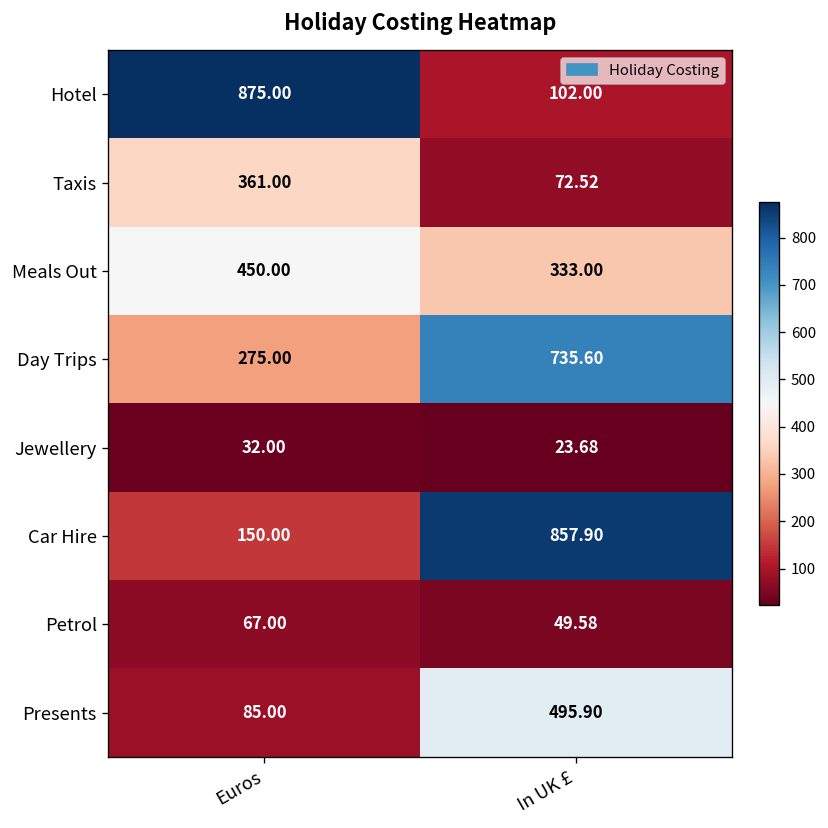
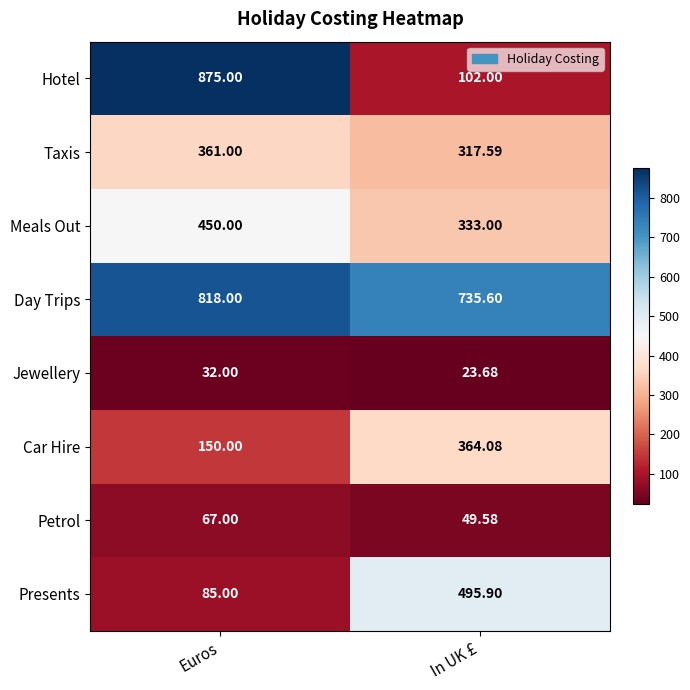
Taxis, In UK £: 72.52 -> 317.59
Day Trips, Euros: 275.00 -> 818.00
Car Hire, In UK £: 857.90 -> 364.08
